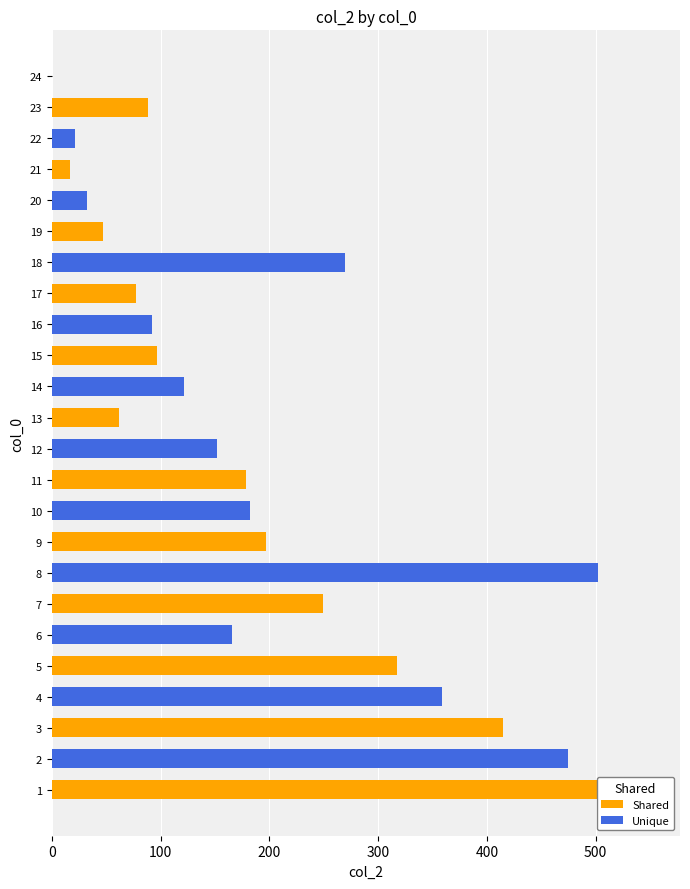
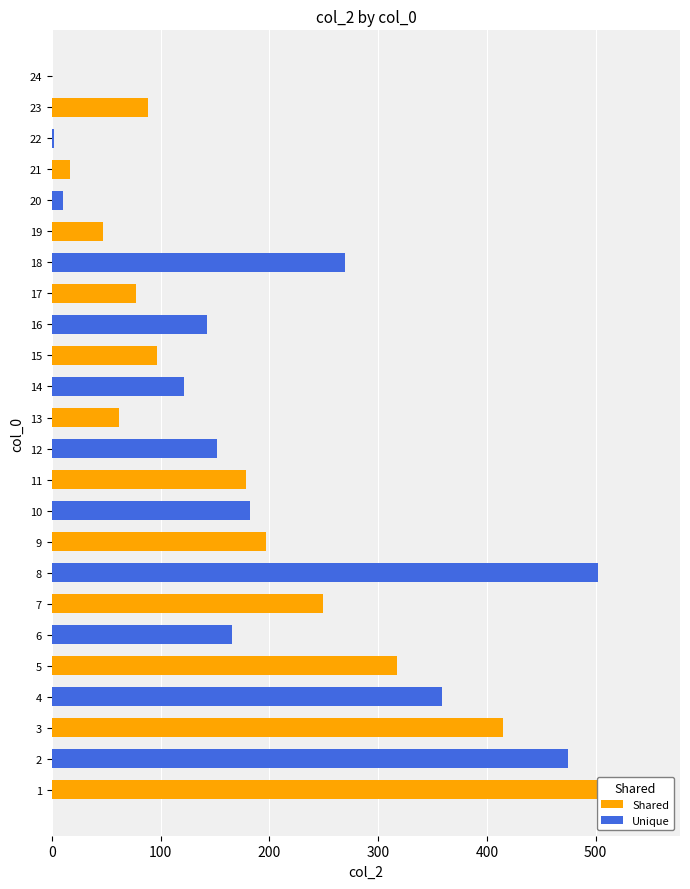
22: 21 -> 2
20: 32 -> 10
16: 92 -> 143
